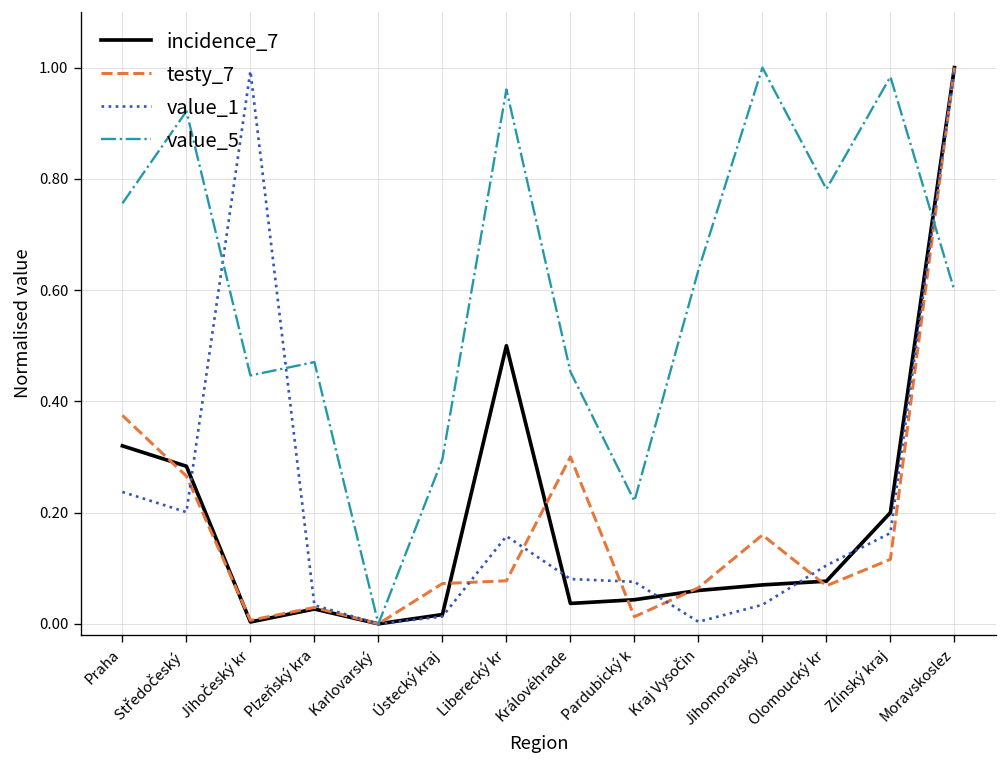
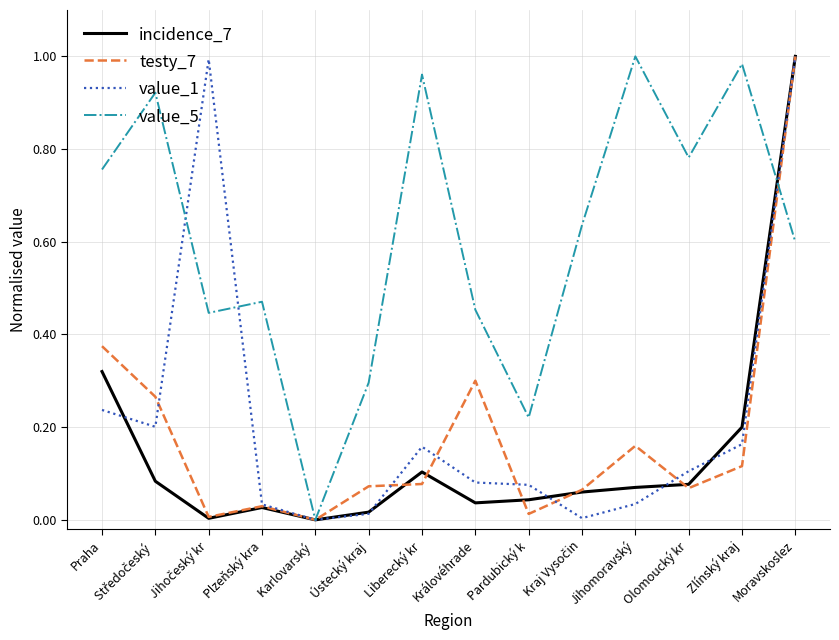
incidence_7, Středočeský: 0.28 -> 0.08
incidence_7, Liberecký kr: 0.50 -> 0.10
